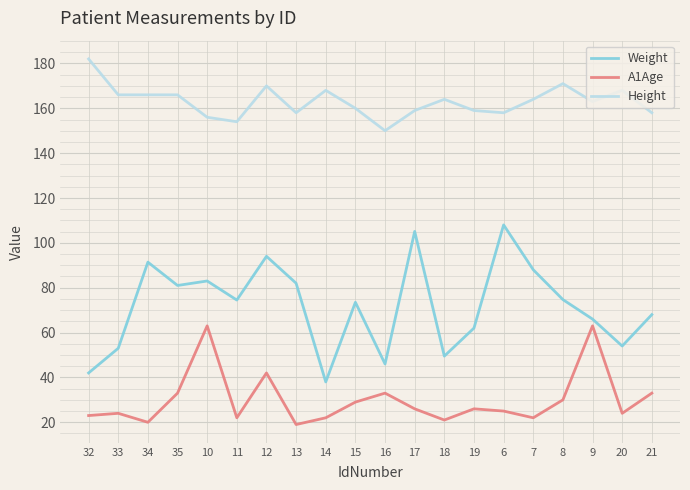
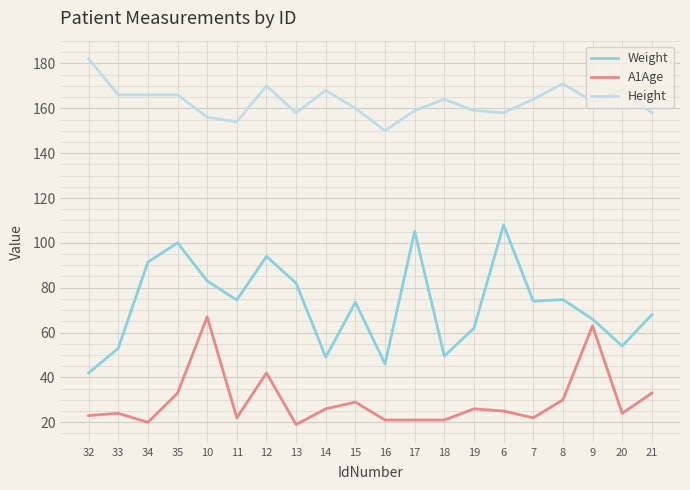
Weight, 35: 81 -> 100
A1Age, 10: 63 -> 67
Weight, 14: 38 -> 49
A1Age, 14: 22 -> 26
A1Age, 16: 33 -> 21
A1Age, 17: 26 -> 21
Weight, 7: 88 -> 74
